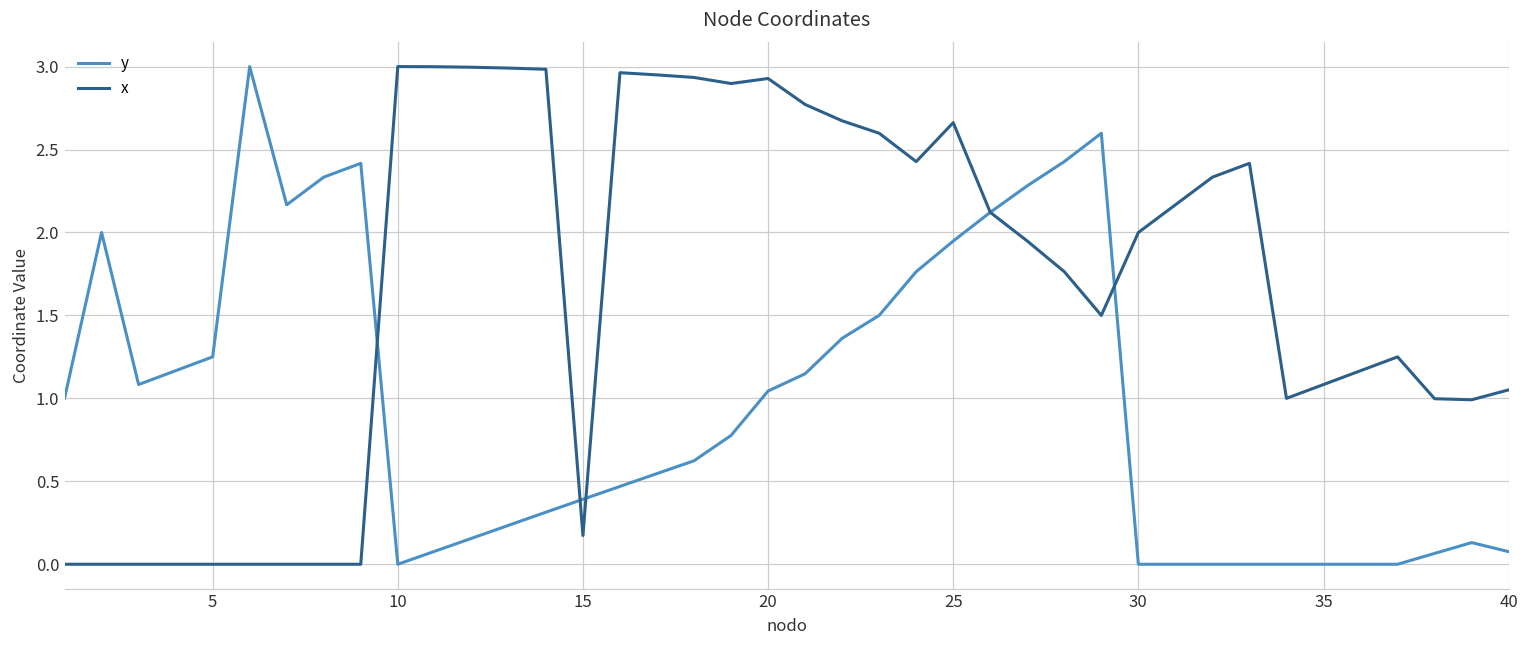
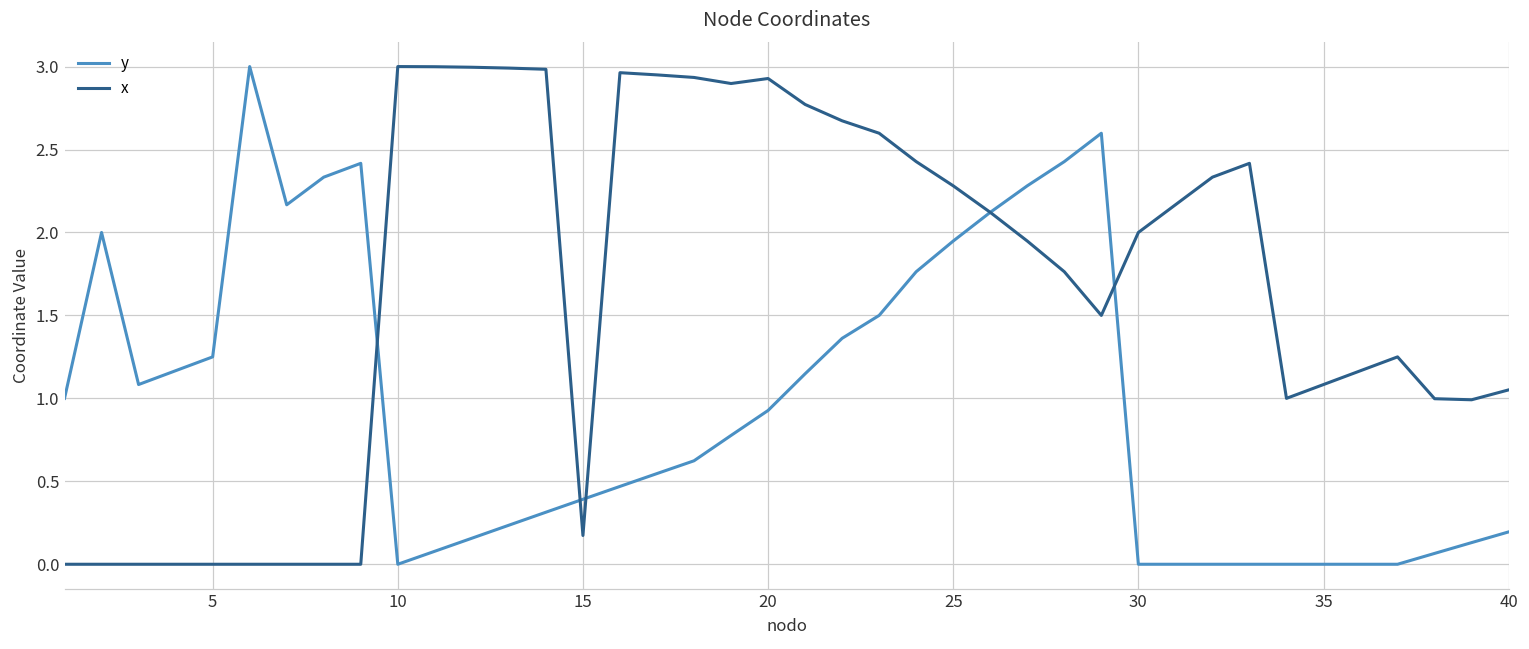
y, 20: 1.04 -> 0.93
x, 25: 2.66 -> 2.28
y, 40: 0.08 -> 0.20
